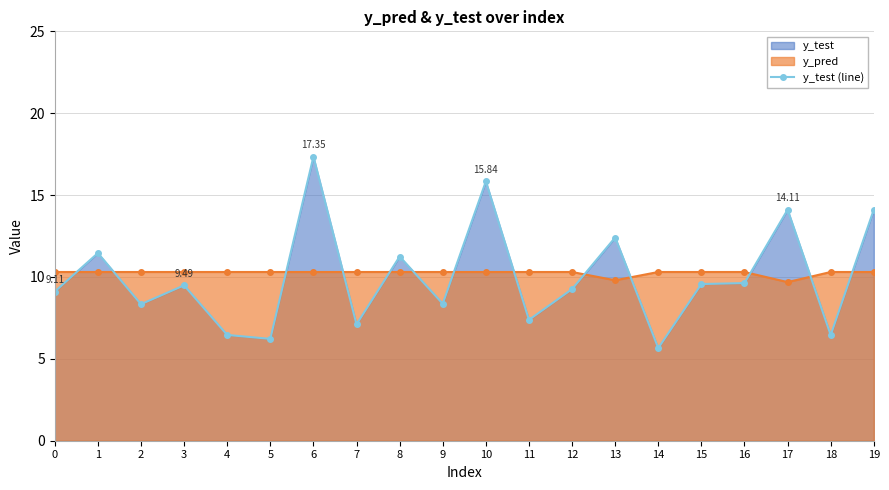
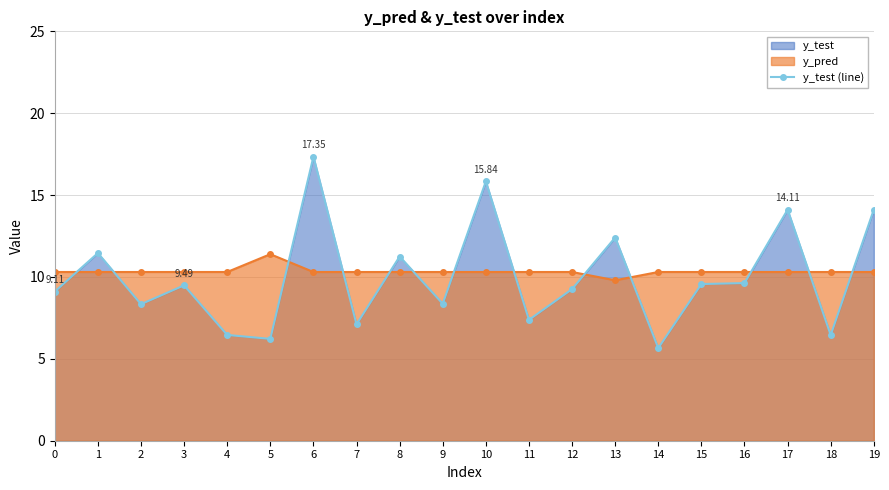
y_pred, 5: 10.3 -> 11.4
y_pred, 17: 9.7 -> 10.3
